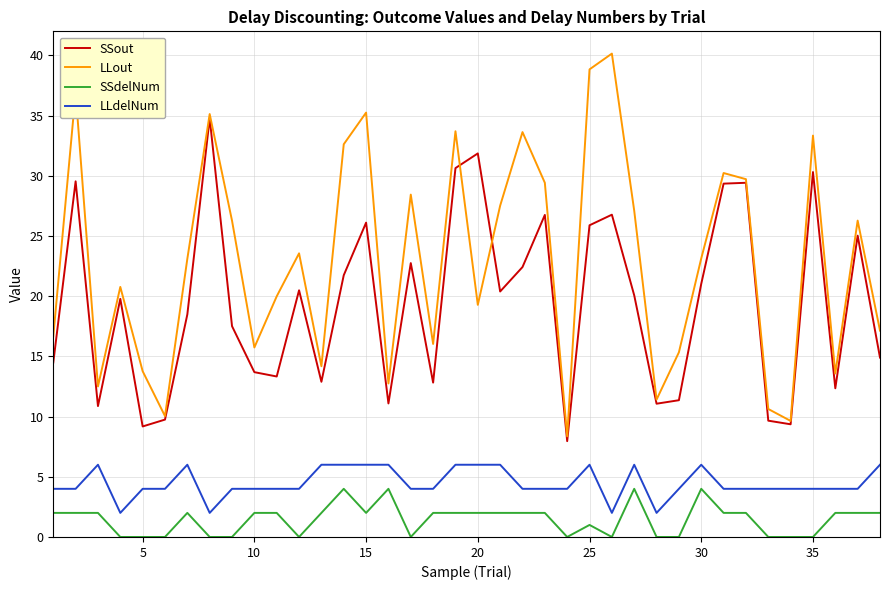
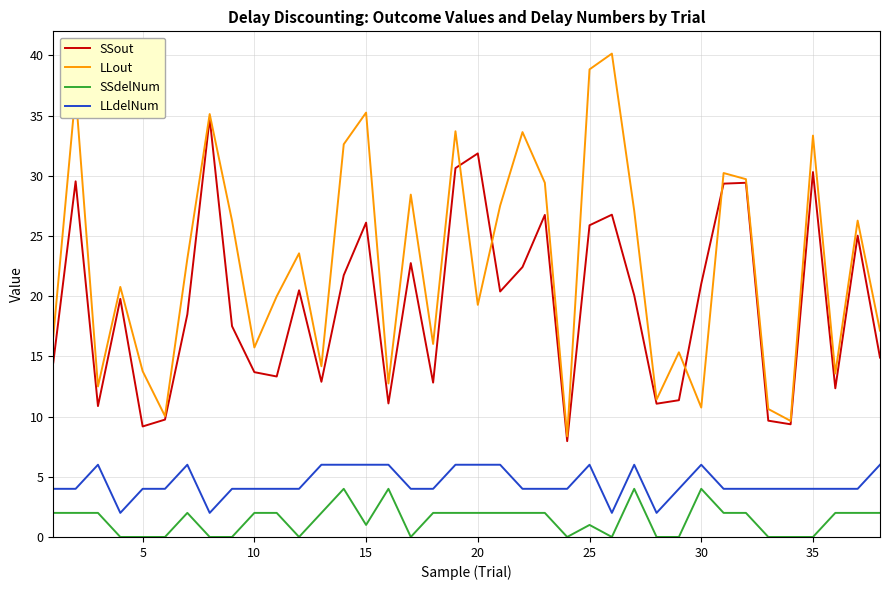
SSdelNum, 15: 2 -> 1
LLout, 30: 23.1 -> 10.8
